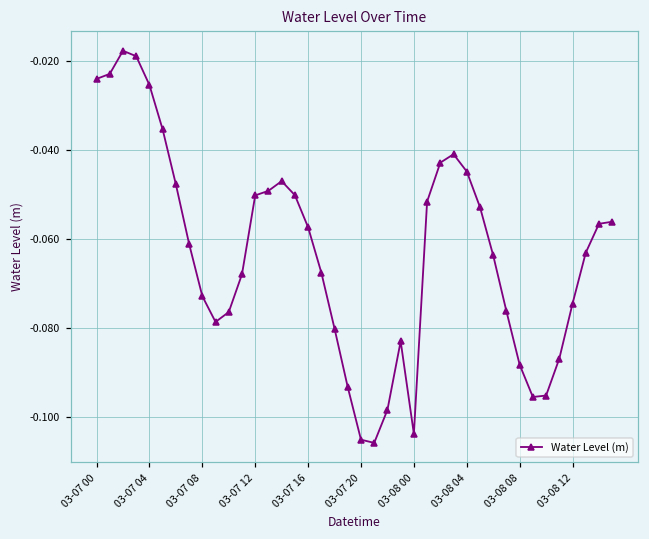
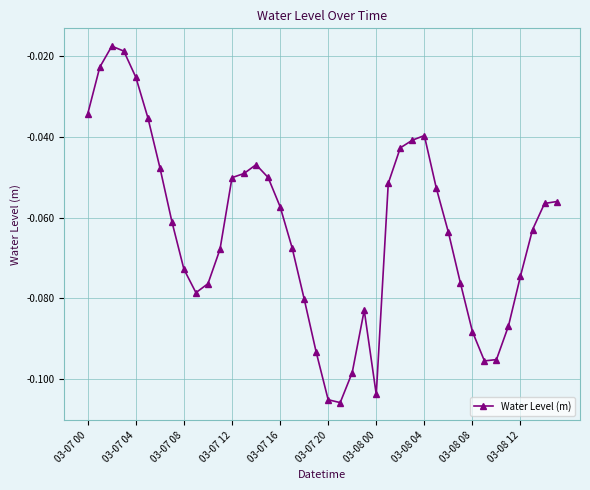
03-07 00: -0.024 -> -0.034
03-08 04: -0.045 -> -0.040
